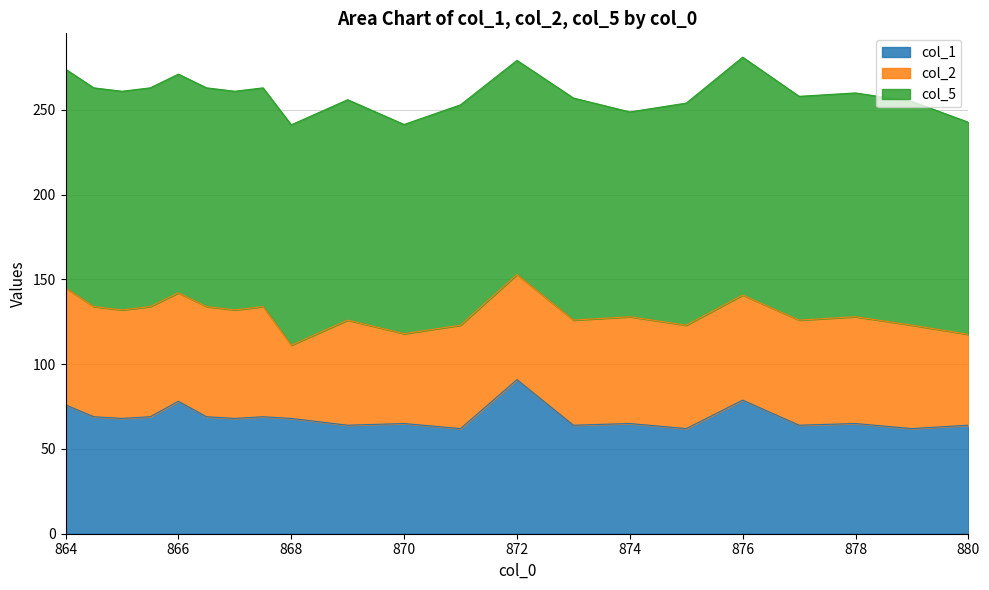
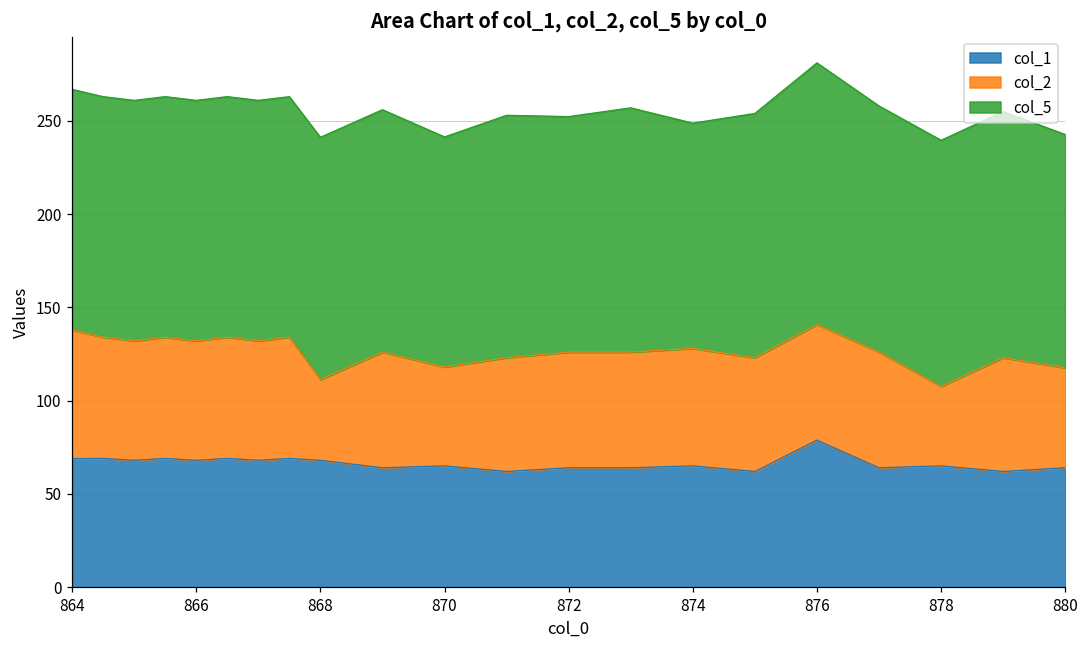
col_1, 864: 76 -> 69
col_1, 866: 78 -> 68
col_1, 872: 91 -> 64
col_2, 878: 63 -> 43
